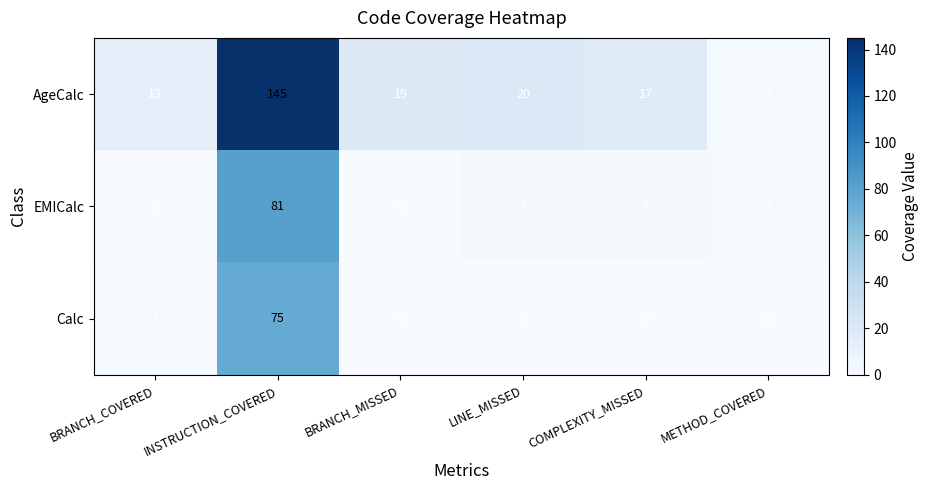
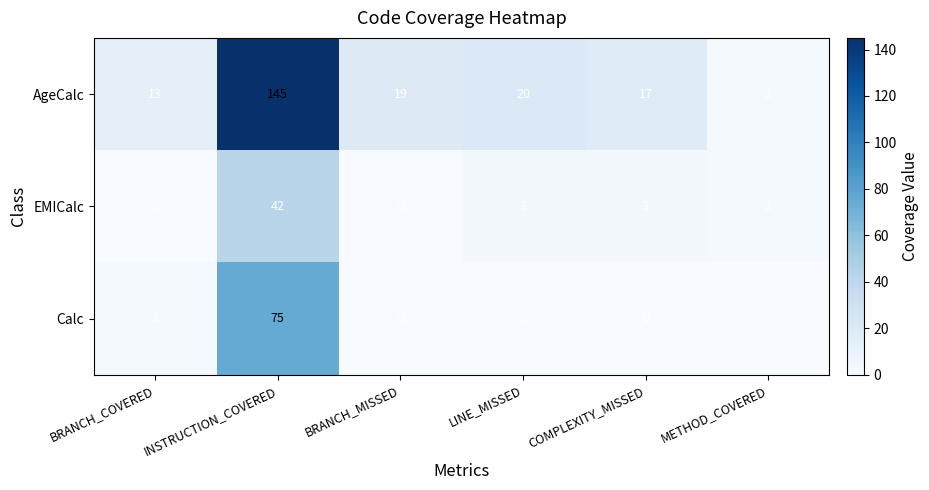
EMICalc, INSTRUCTION_COVERED: 81 -> 42
